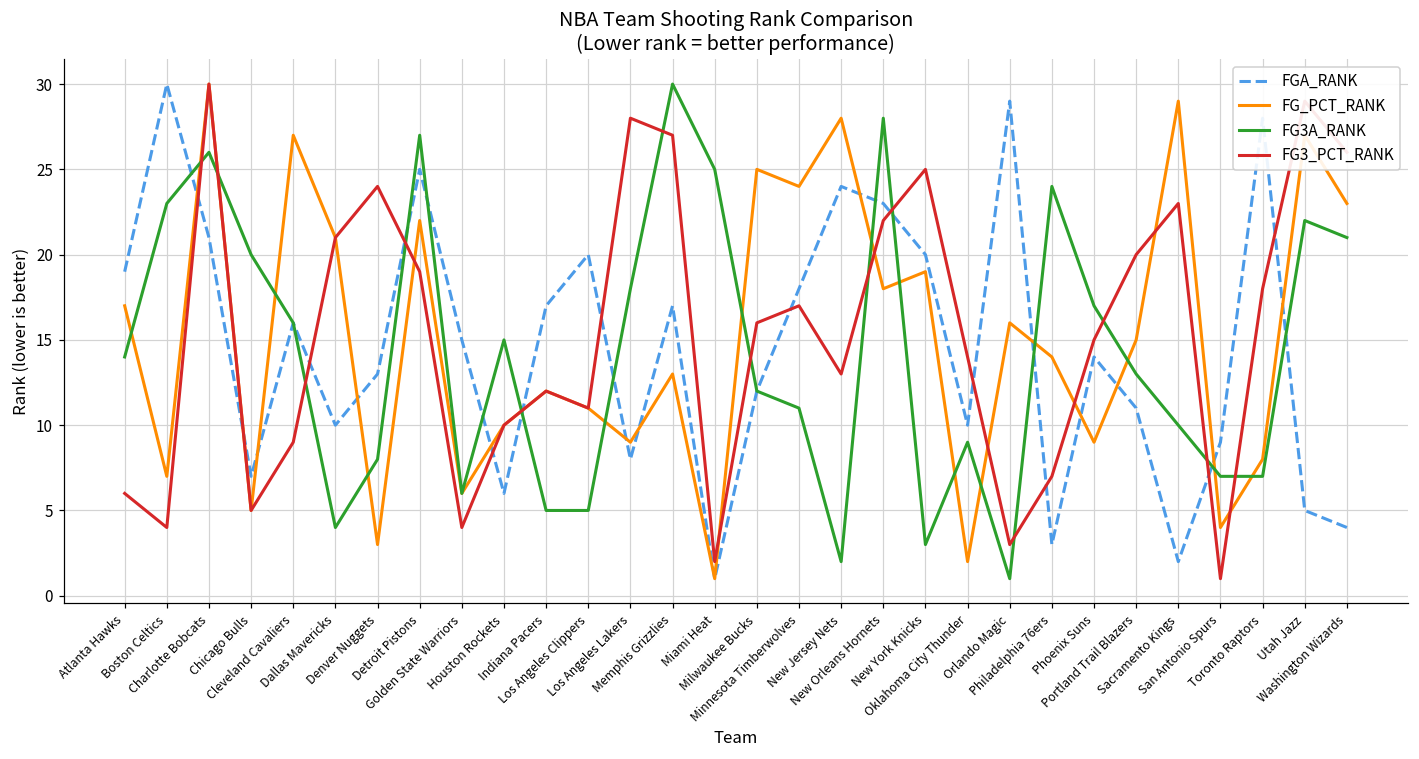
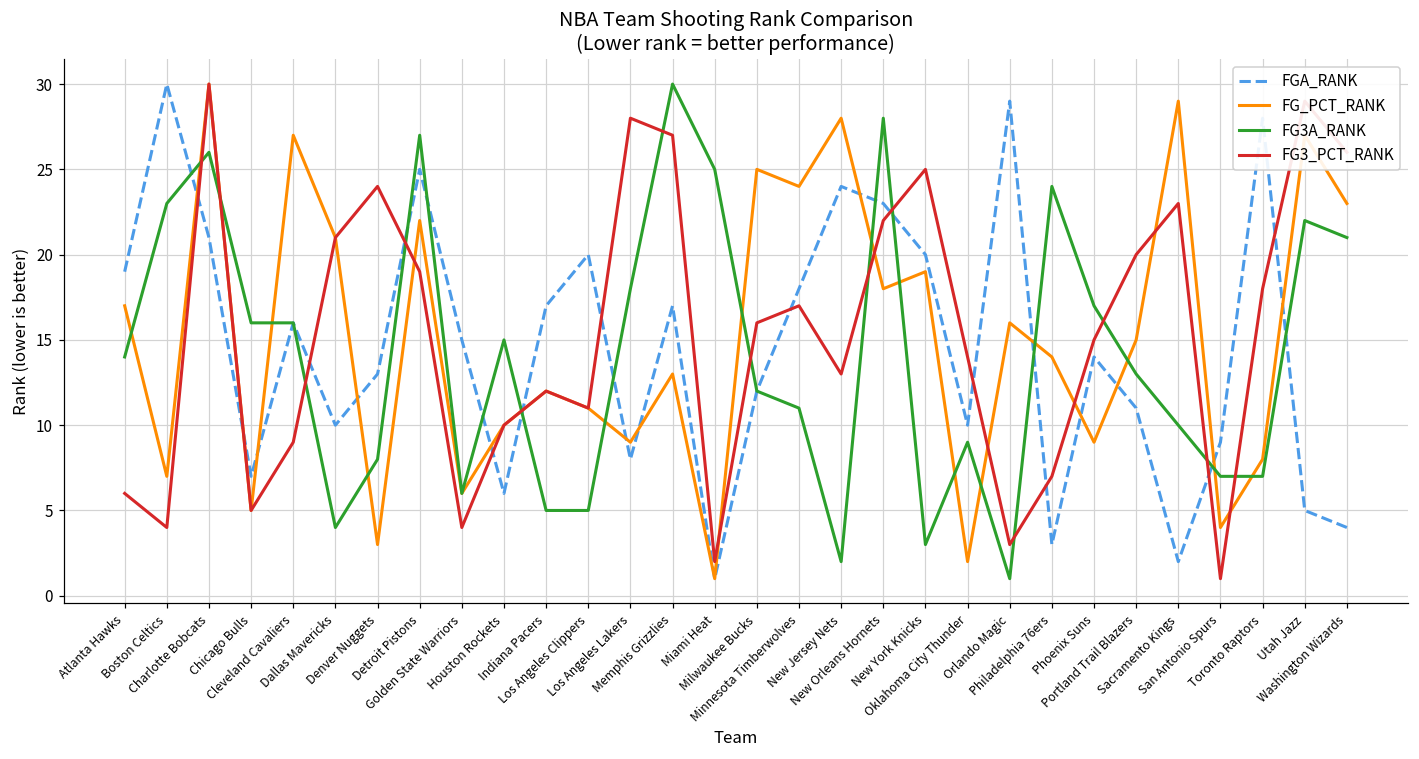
FG3A_RANK, Chicago Bulls: 20 -> 16
